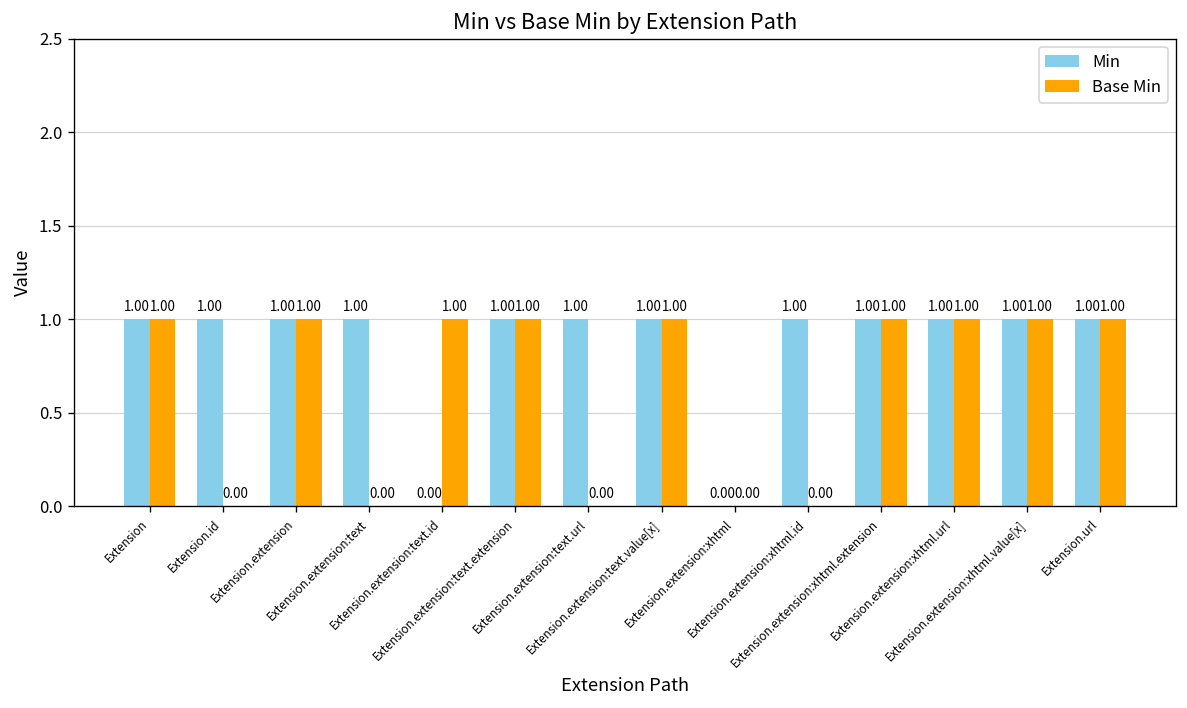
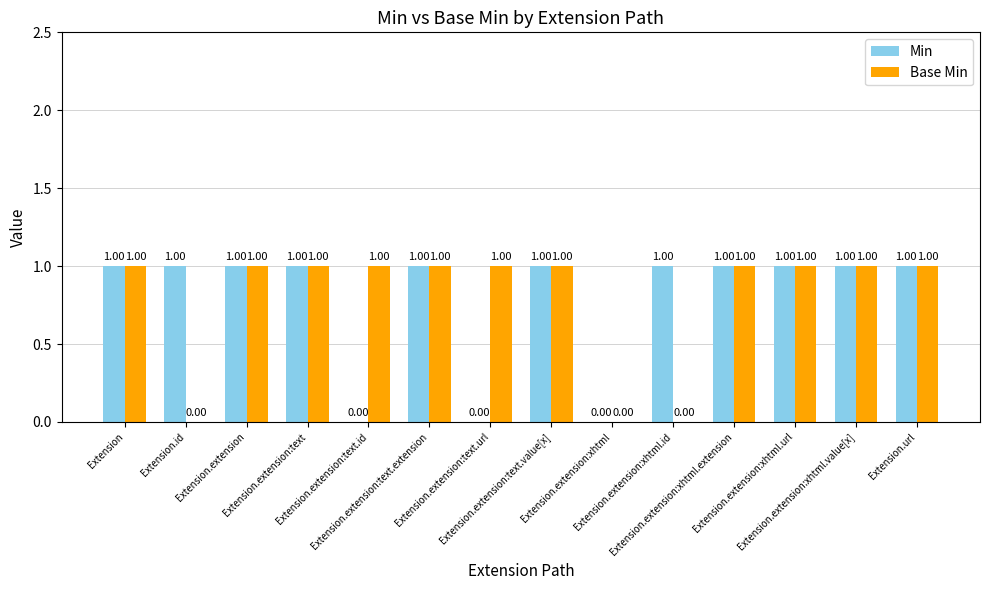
Base Min, Extension.extension:text: 0.00 -> 1.00
Min, Extension.extension:text.url: 1.00 -> 0.00
Base Min, Extension.extension:text.url: 0.00 -> 1.00
